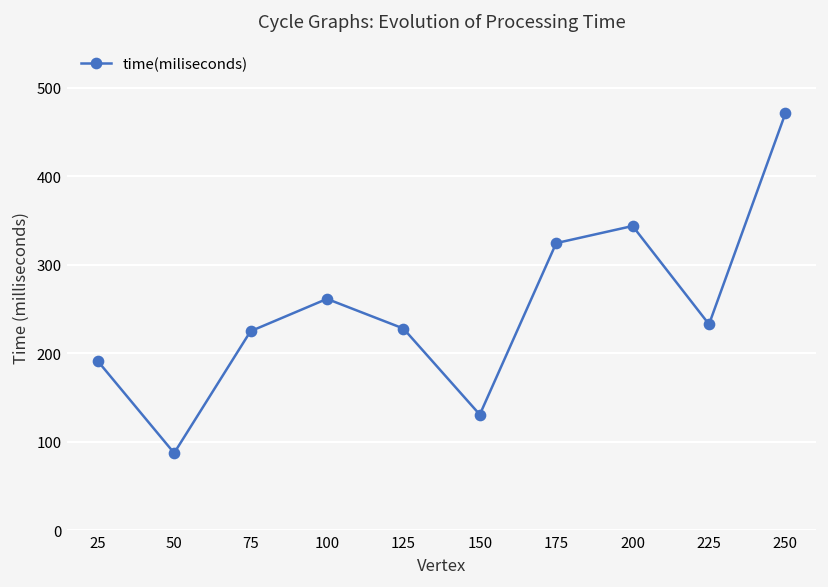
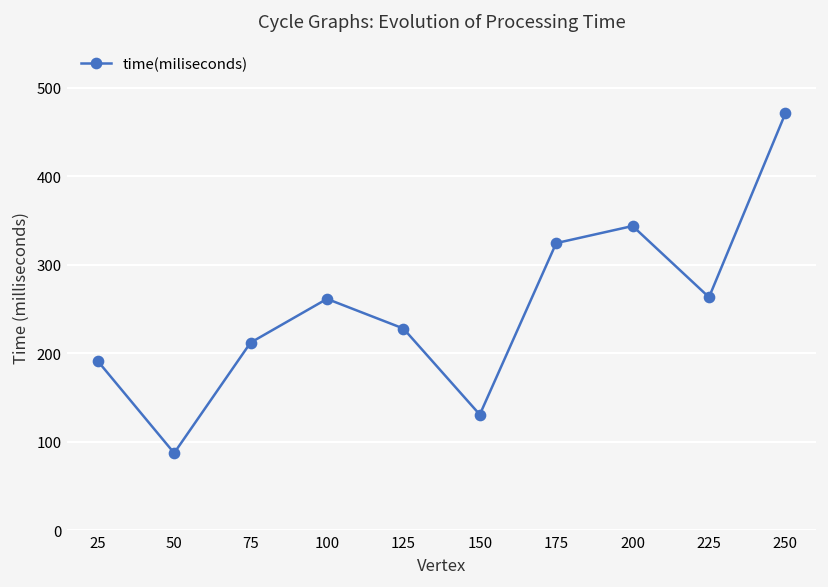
75: 220 -> 210
225: 230 -> 260
